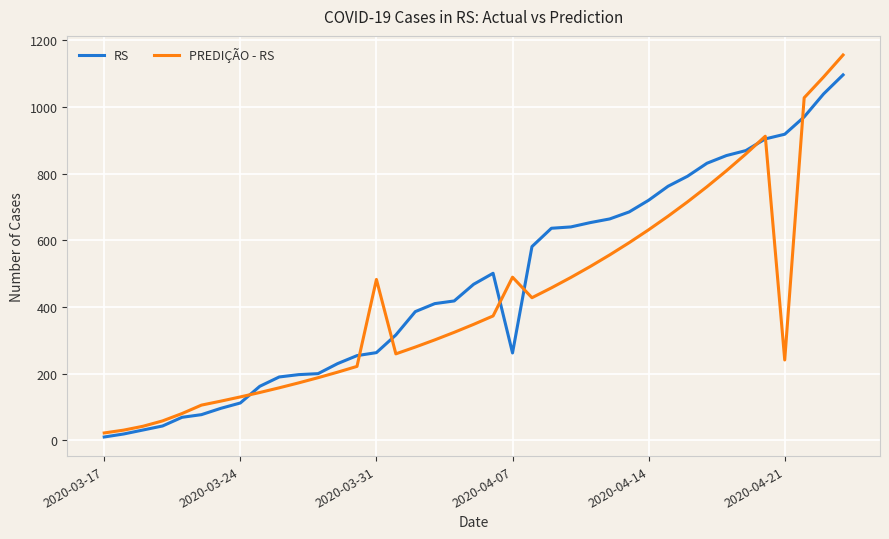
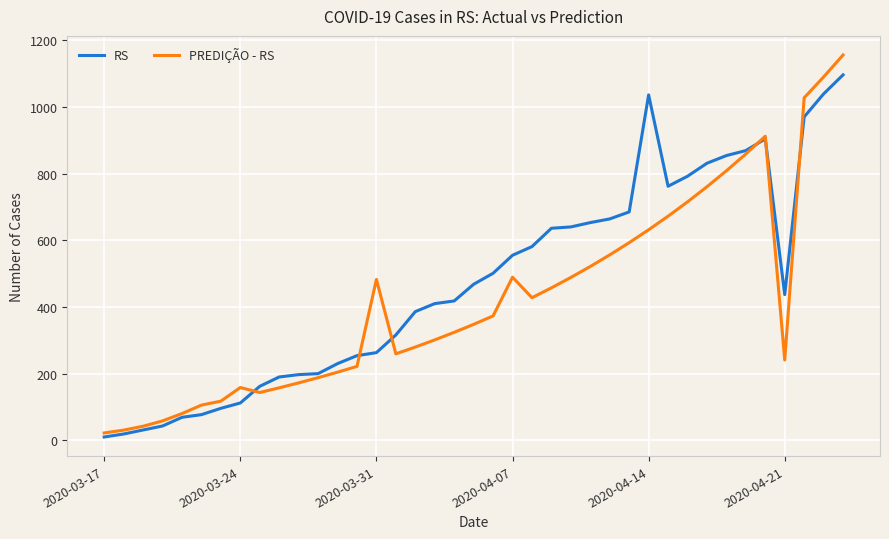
PREDIÇÃO - RS, 2020-03-24: 130 -> 160
RS, 2020-04-07: 260 -> 560
RS, 2020-04-14: 720 -> 1040
RS, 2020-04-21: 920 -> 440
